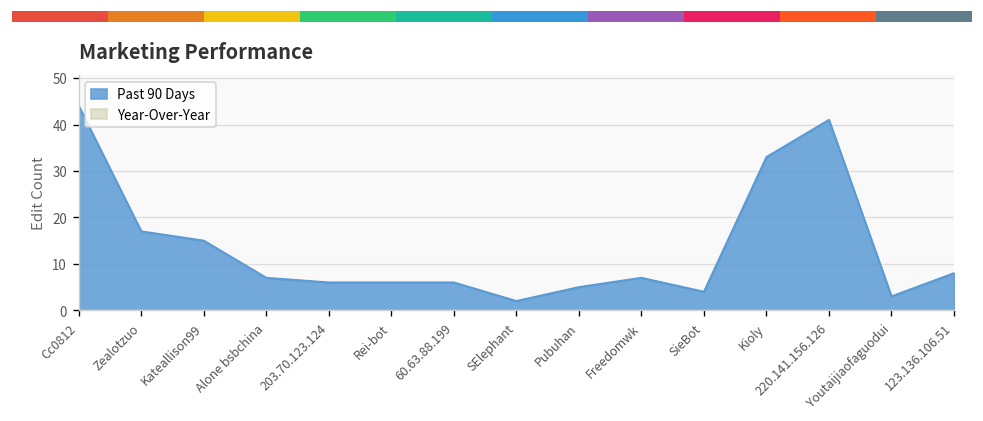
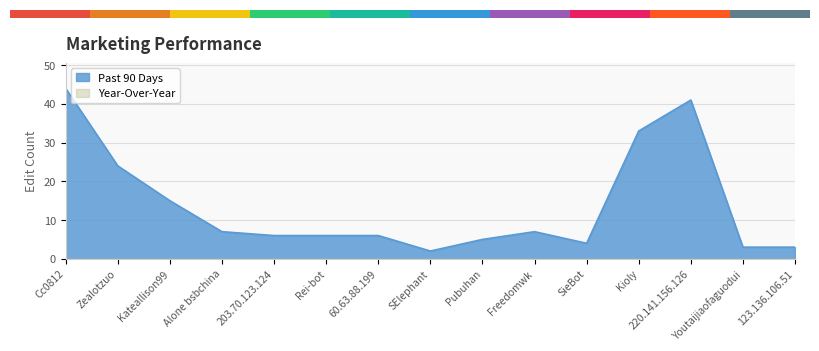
Marketing Performance, Past 90 Days, Zealotzuo: 17 -> 24
Marketing Performance, Past 90 Days, 123.136.106.51: 8 -> 3
